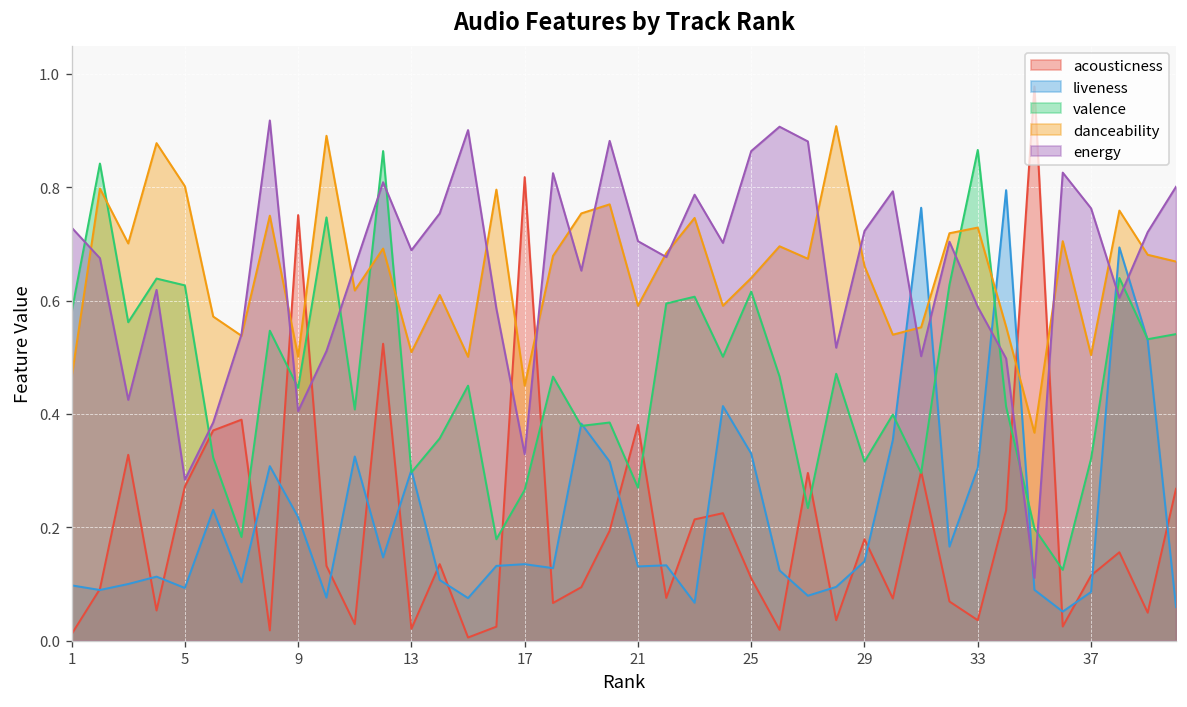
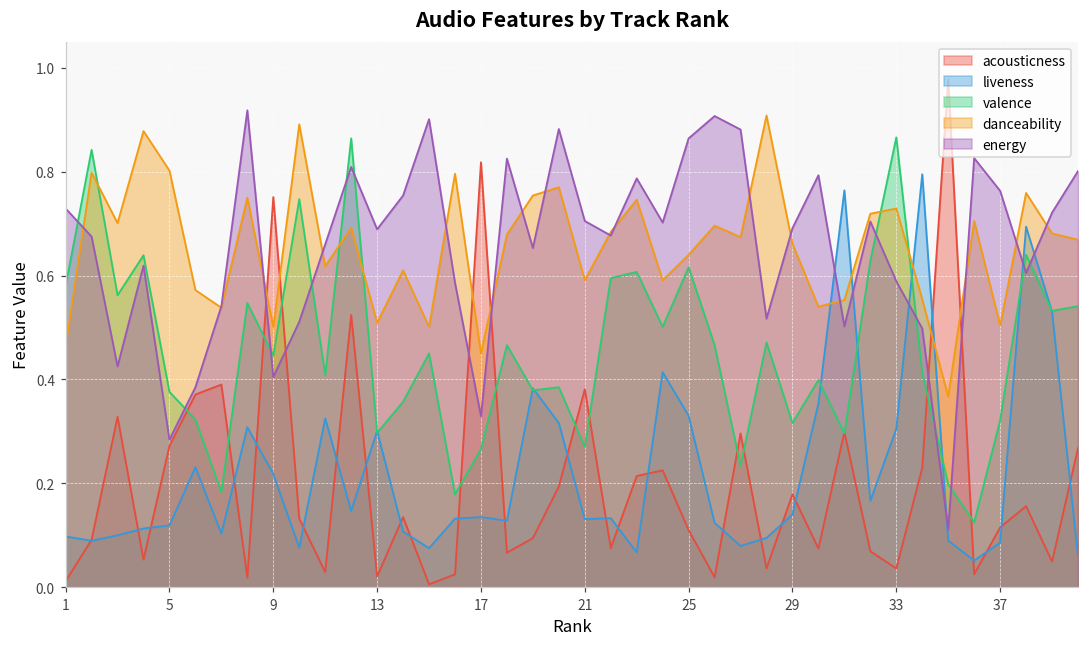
liveness, 5: 0.09 -> 0.12
valence, 5: 0.63 -> 0.38
energy, 29: 0.72 -> 0.69
